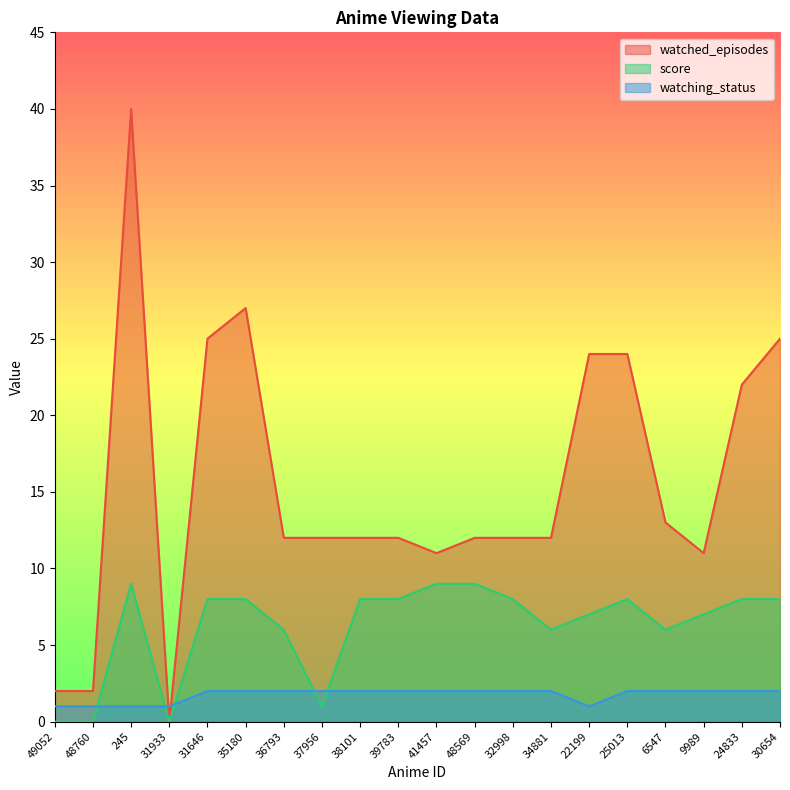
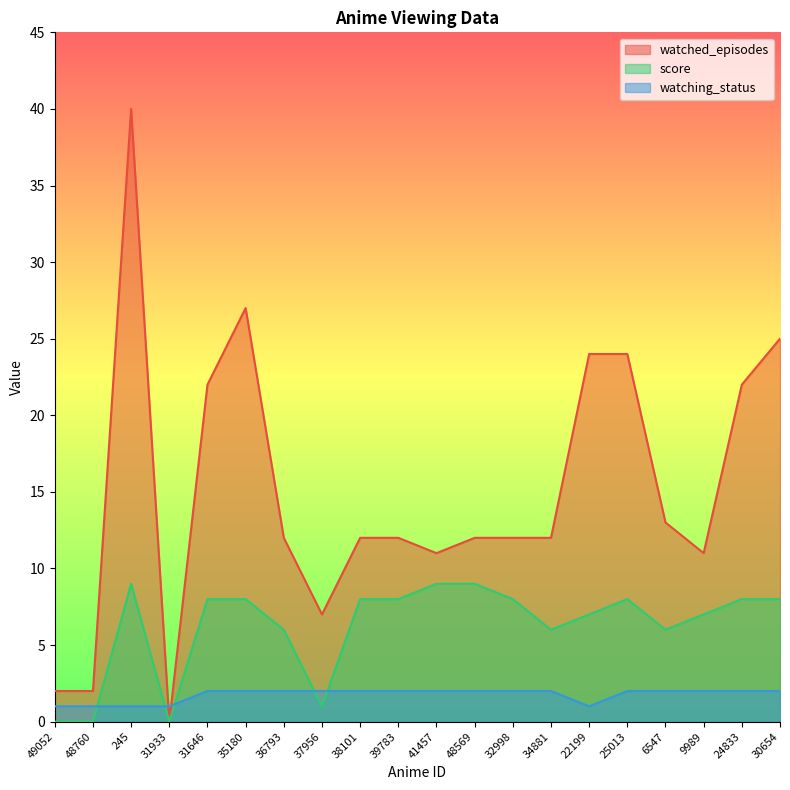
watched_episodes, 31646: 25 -> 22
watched_episodes, 37956: 12 -> 7
